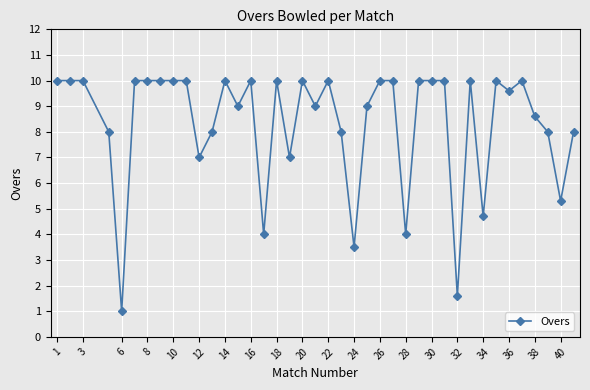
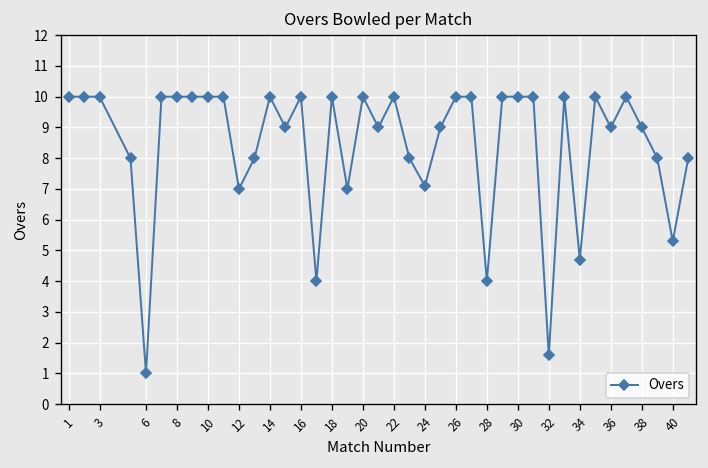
24: 3.5 -> 7.1
36: 9.6 -> 9.0
38: 8.6 -> 9.0
